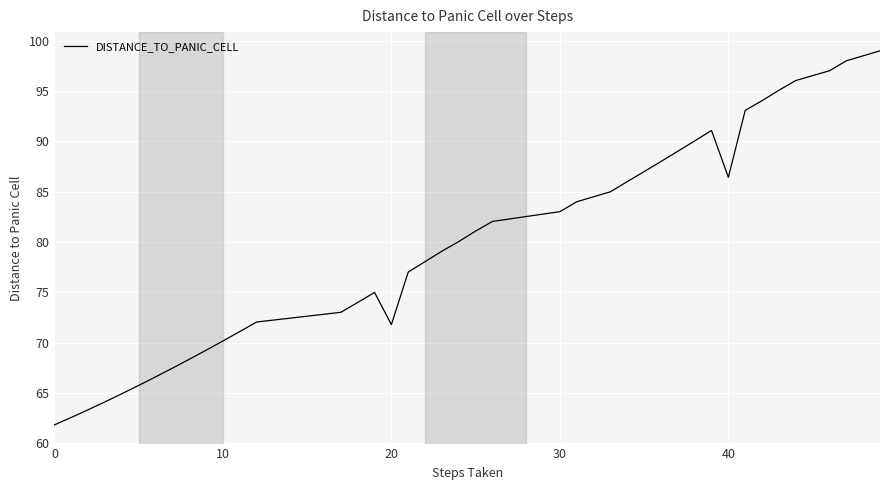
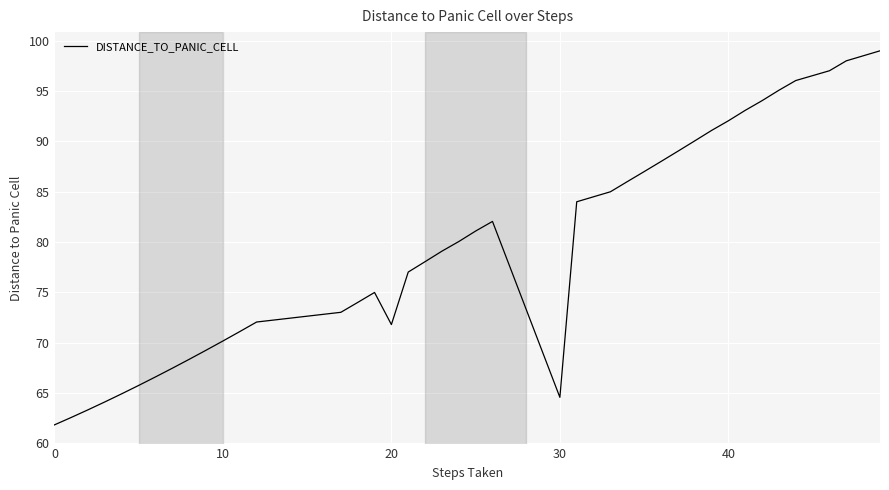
30: 83.0 -> 64.6
40: 86.4 -> 92.0
